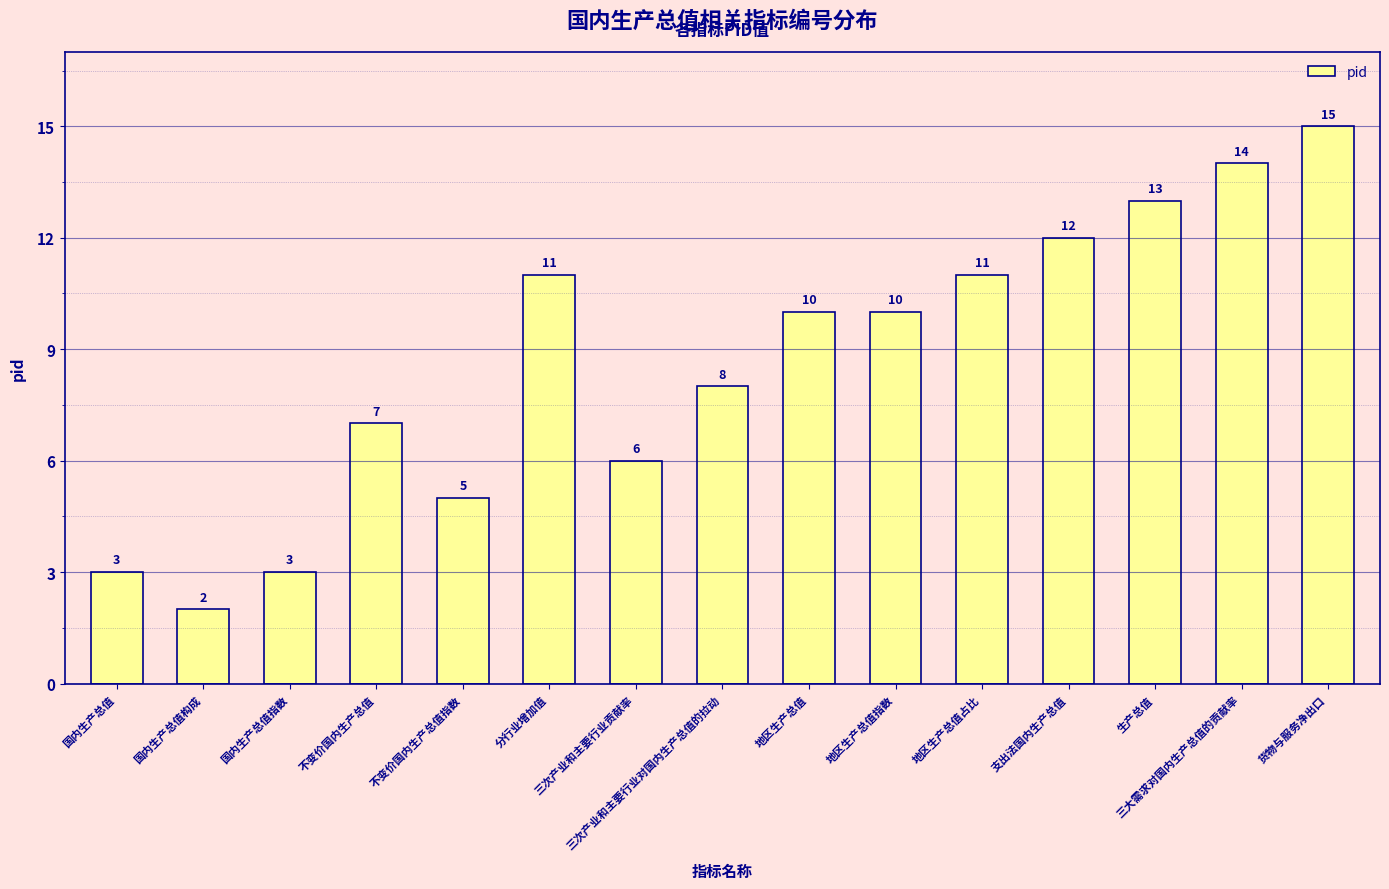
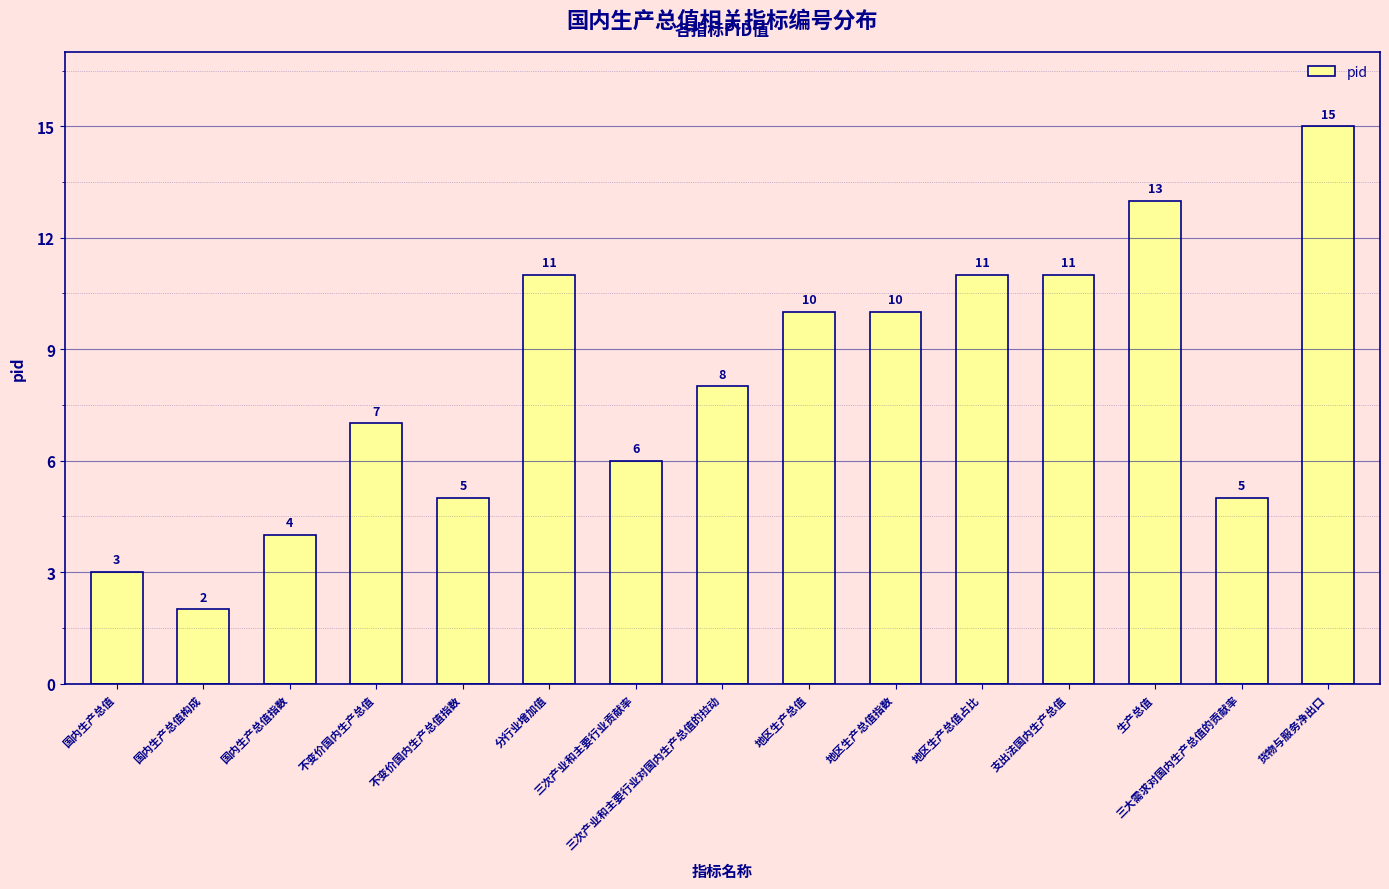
国内生产总值指数: 3 -> 4
支出法国内生产总值: 12 -> 11
三大需求对国内生产总值的贡献率: 14 -> 5
